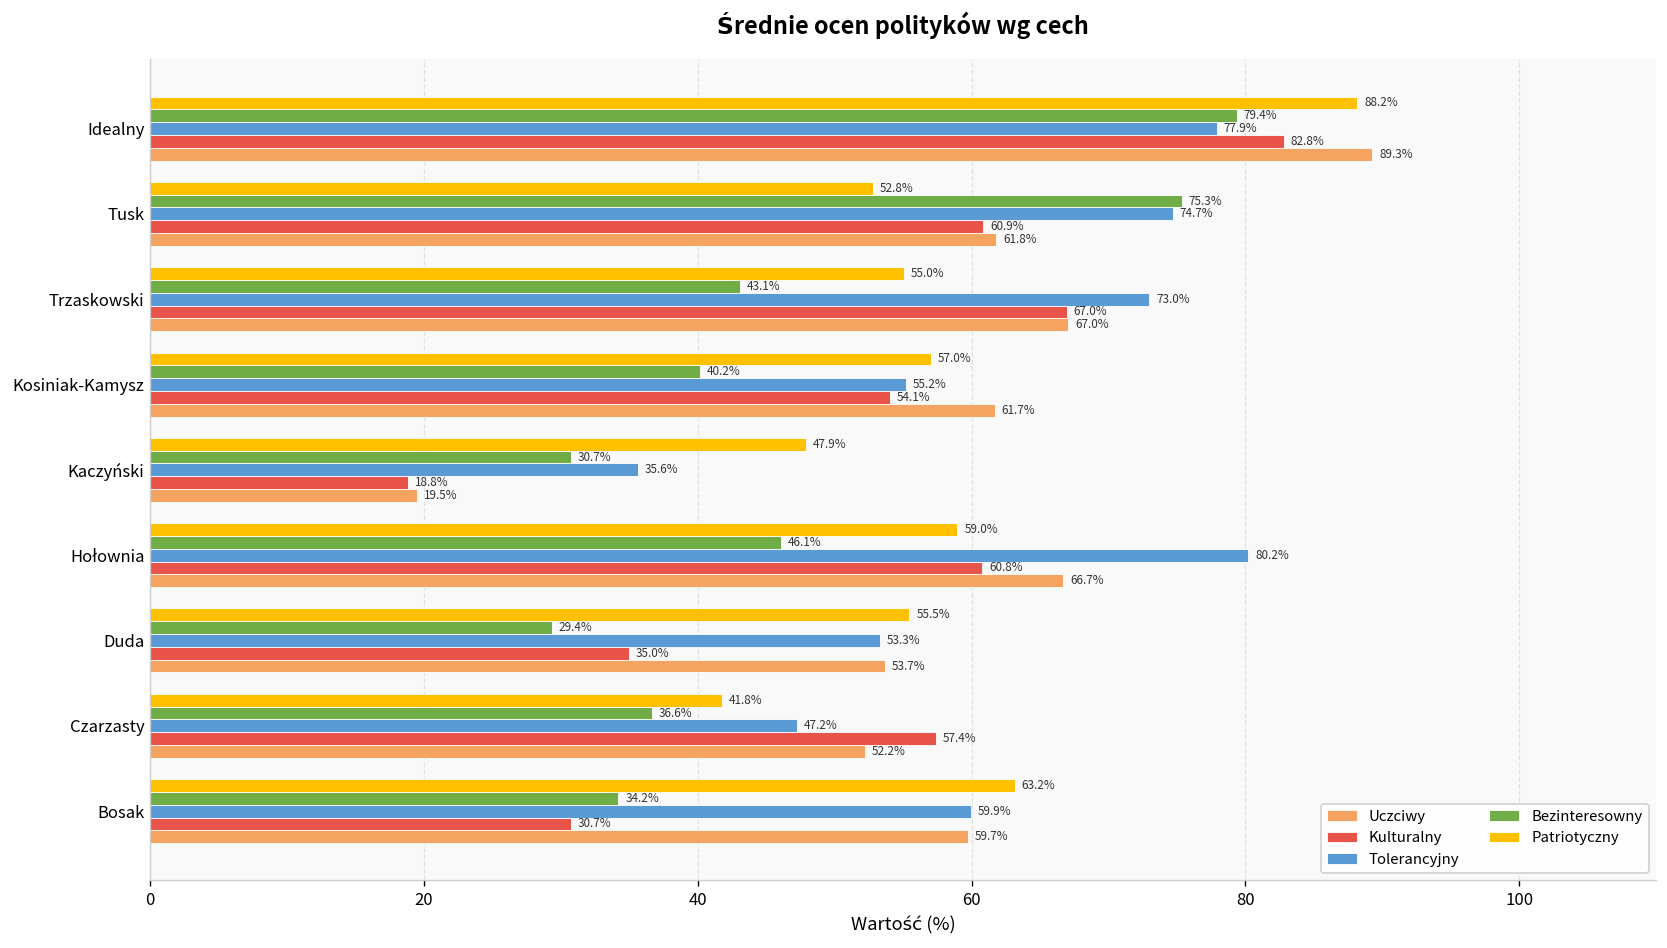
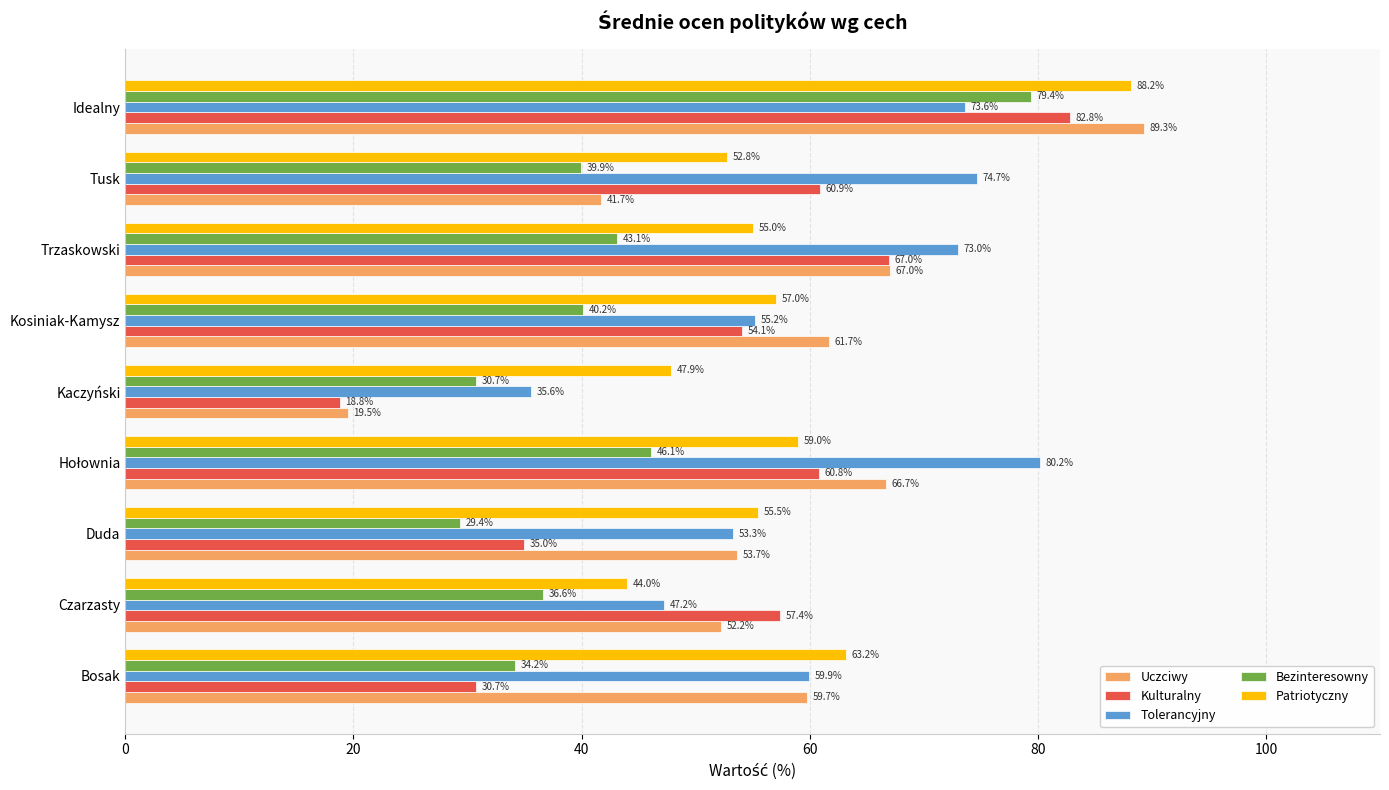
Tolerancyjny, Idealny: 77.9% -> 73.6%
Bezinteresowny, Tusk: 75.3% -> 39.9%
Uczciwy, Tusk: 61.8% -> 41.7%
Patriotyczny, Czarzasty: 41.8% -> 44.0%
